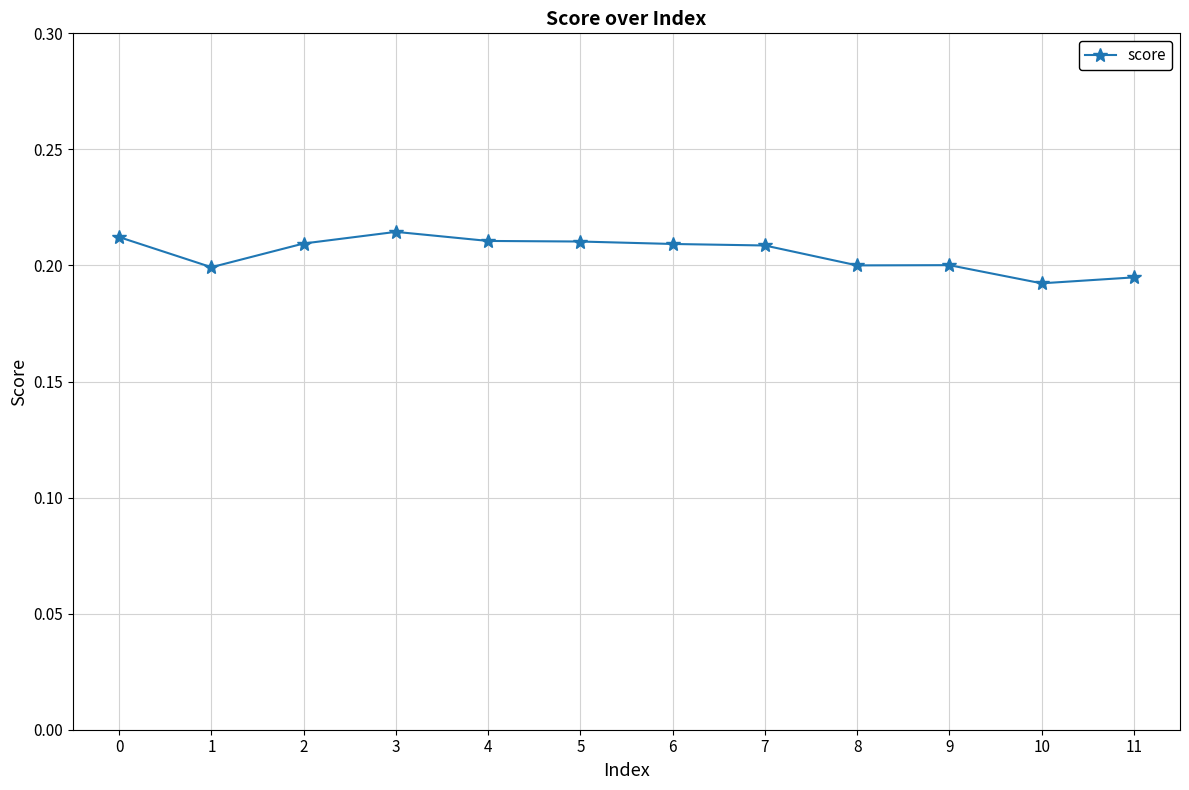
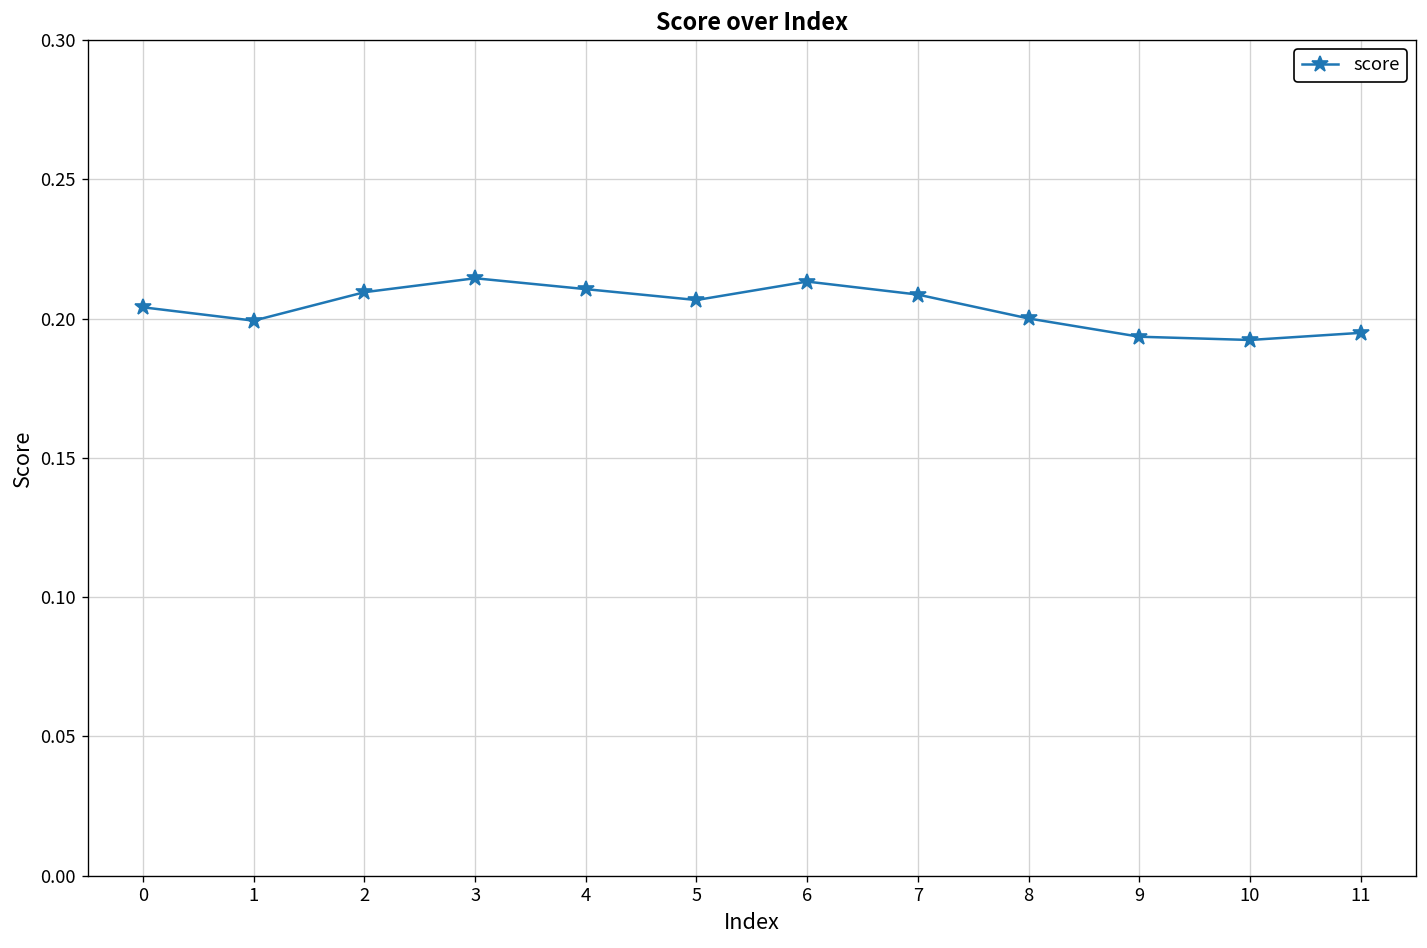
0: 0.212 -> 0.204
5: 0.210 -> 0.207
6: 0.209 -> 0.213
9: 0.200 -> 0.193
